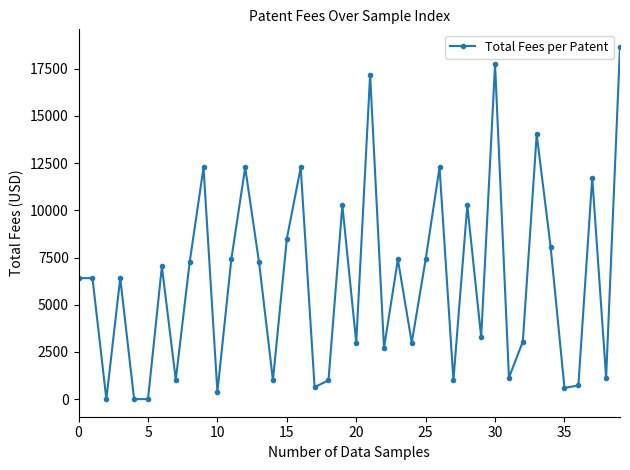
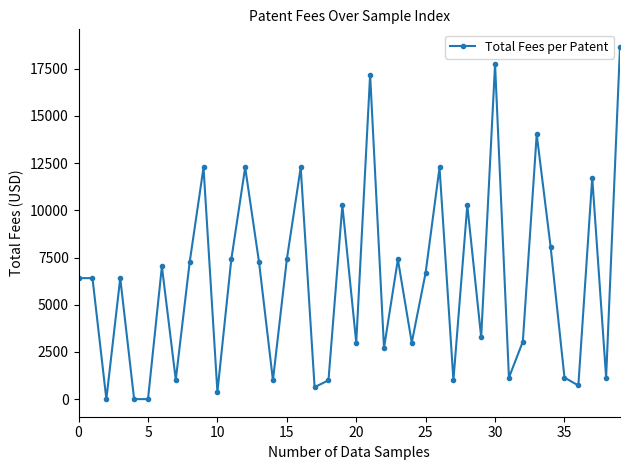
15: 8500 -> 7400
25: 7400 -> 6700
35: 600 -> 1100
